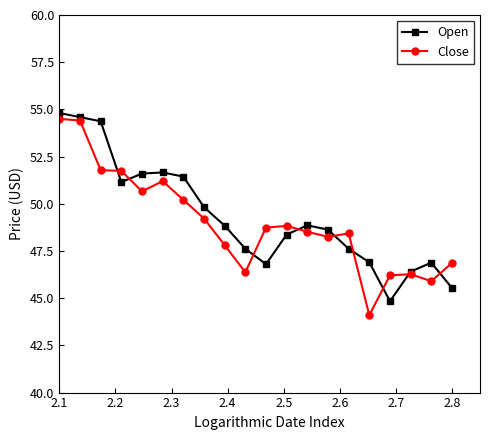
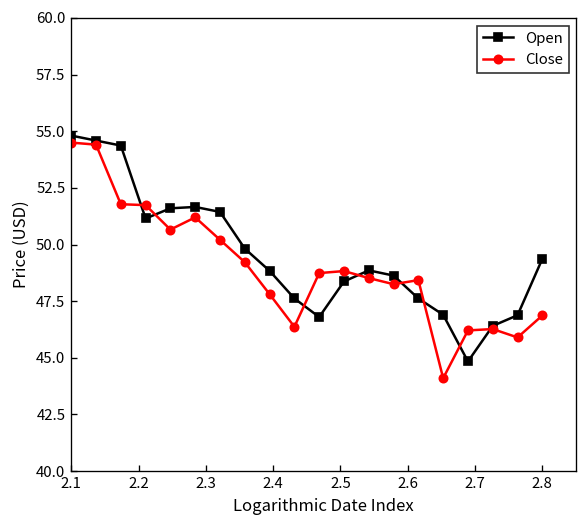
Open, 2.8: 45.5 -> 49.4
